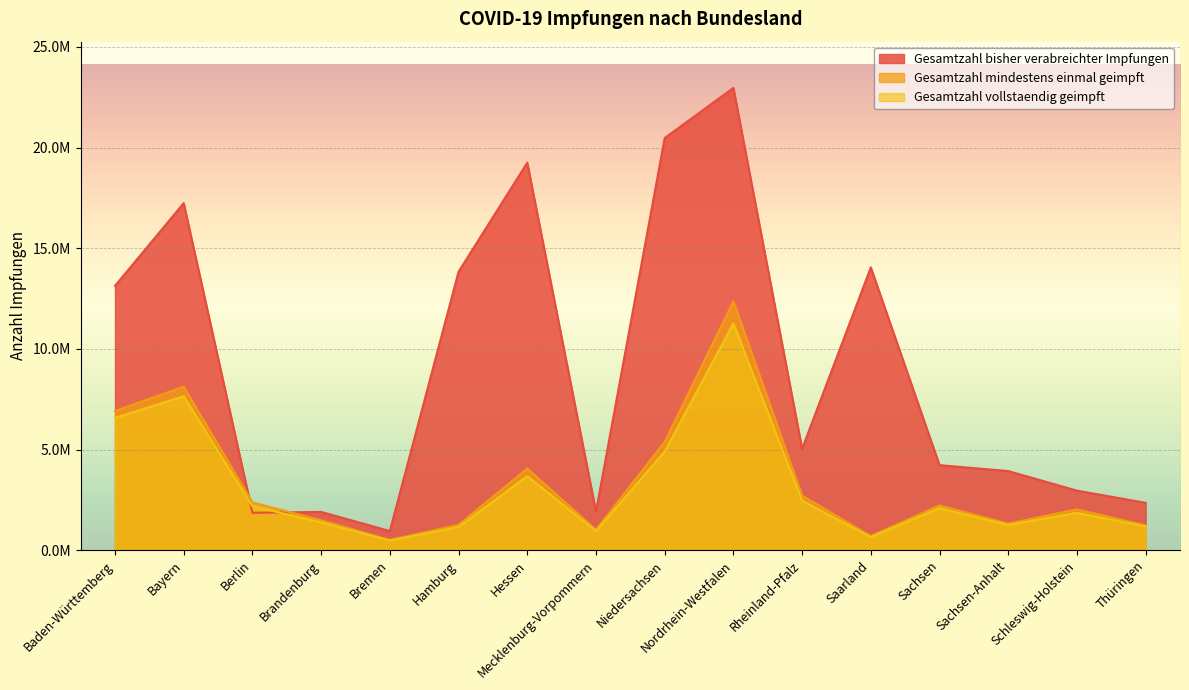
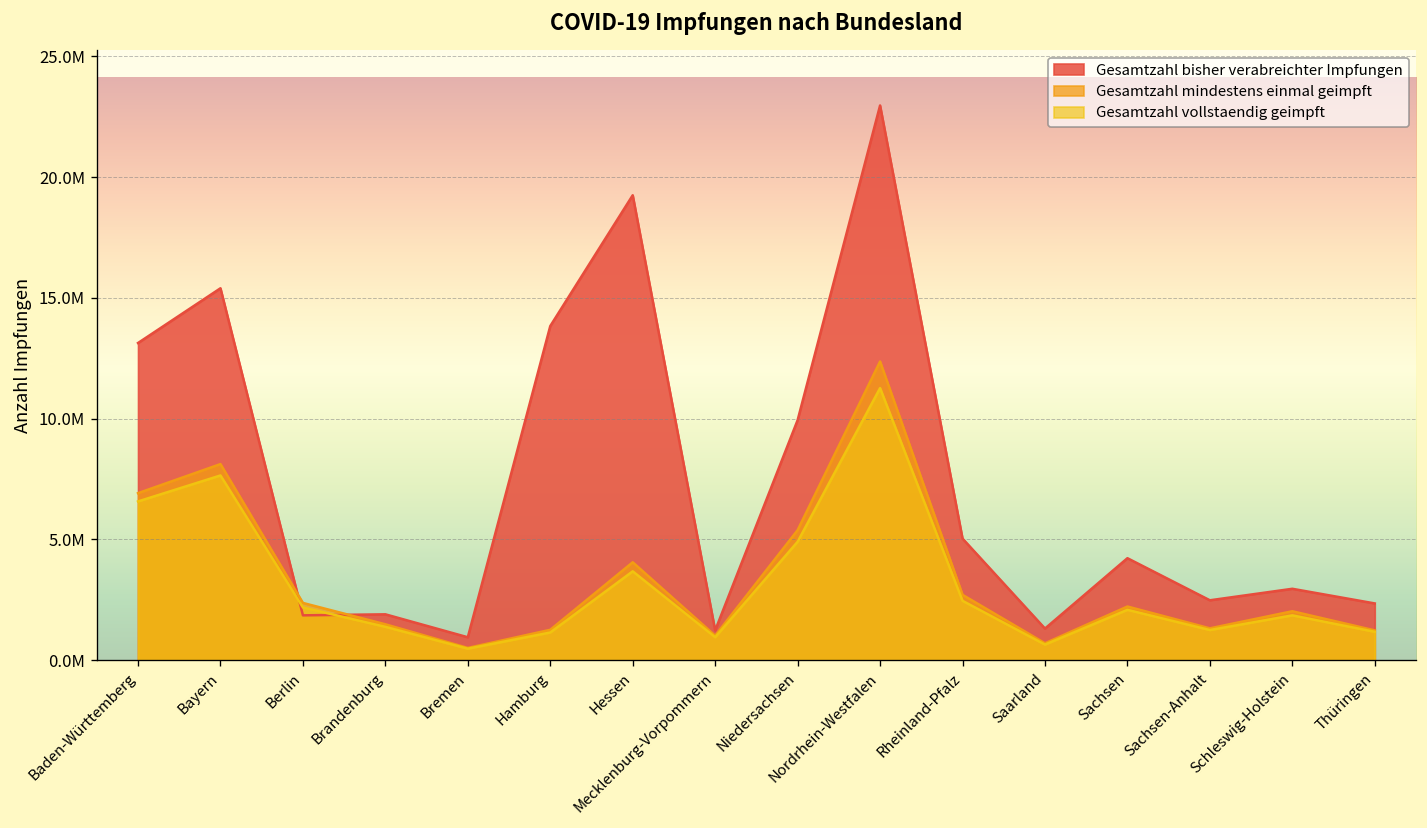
Gesamtzahl bisher verabreichter Impfungen, Bayern: 17200000 -> 15400000
Gesamtzahl bisher verabreichter Impfungen, Mecklenburg-Vorpommern: 1900000 -> 1200000
Gesamtzahl bisher verabreichter Impfungen, Niedersachsen: 20500000 -> 9900000
Gesamtzahl bisher verabreichter Impfungen, Saarland: 14000000 -> 1300000
Gesamtzahl bisher verabreichter Impfungen, Sachsen-Anhalt: 3900000 -> 2500000
